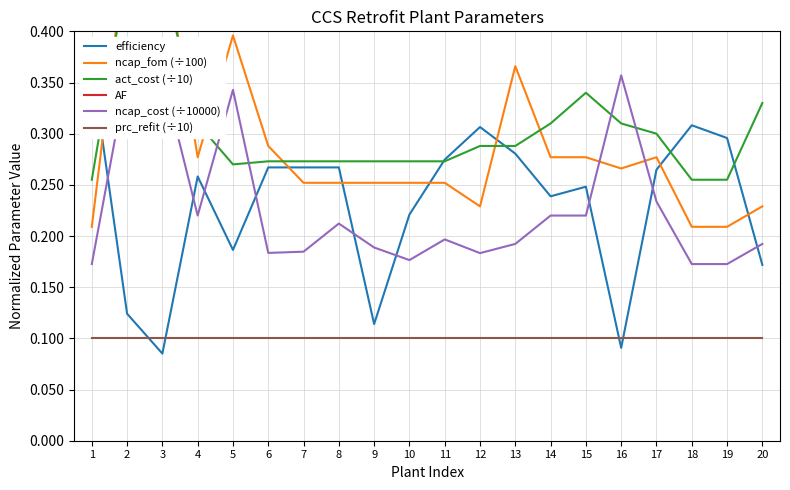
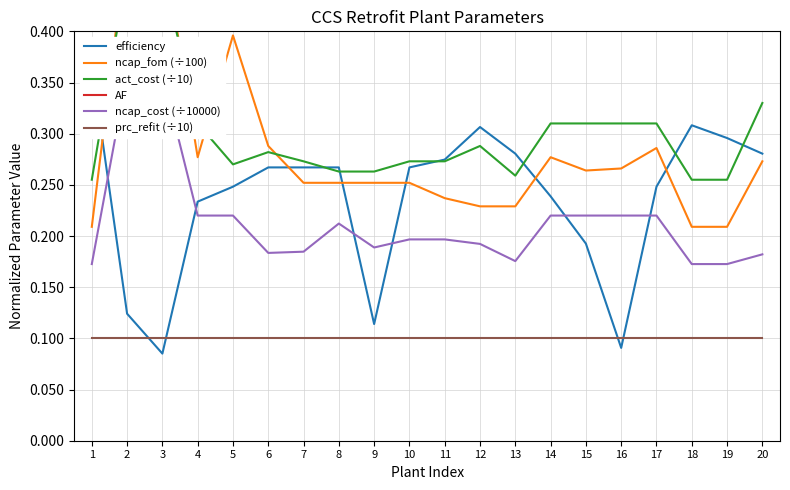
efficiency, 4: 0.258 -> 0.234
efficiency, 5: 0.186 -> 0.248
ncap_cost (÷10000), 5: 0.343 -> 0.220
act_cost (÷10), 6: 0.273 -> 0.282
act_cost (÷10), 8: 0.273 -> 0.263
act_cost (÷10), 9: 0.273 -> 0.263
efficiency, 10: 0.221 -> 0.267
ncap_cost (÷10000), 10: 0.177 -> 0.197
ncap_fom (÷100), 11: 0.252 -> 0.237
ncap_cost (÷10000), 12: 0.183 -> 0.192
ncap_fom (÷100), 13: 0.366 -> 0.229
act_cost (÷10), 13: 0.288 -> 0.259
ncap_cost (÷10000), 13: 0.192 -> 0.176
efficiency, 15: 0.248 -> 0.193
ncap_fom (÷100), 15: 0.277 -> 0.264
act_cost (÷10), 15: 0.340 -> 0.310
ncap_cost (÷10000), 16: 0.357 -> 0.220
efficiency, 17: 0.265 -> 0.248
ncap_fom (÷100), 17: 0.277 -> 0.286
act_cost (÷10), 17: 0.300 -> 0.310
ncap_cost (÷10000), 17: 0.234 -> 0.220
efficiency, 20: 0.172 -> 0.281
ncap_fom (÷100), 20: 0.229 -> 0.273
ncap_cost (÷10000), 20: 0.192 -> 0.182
